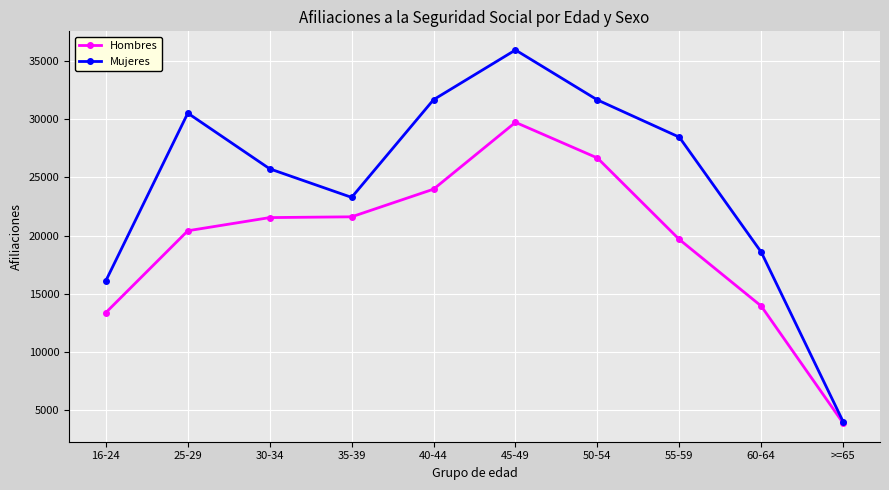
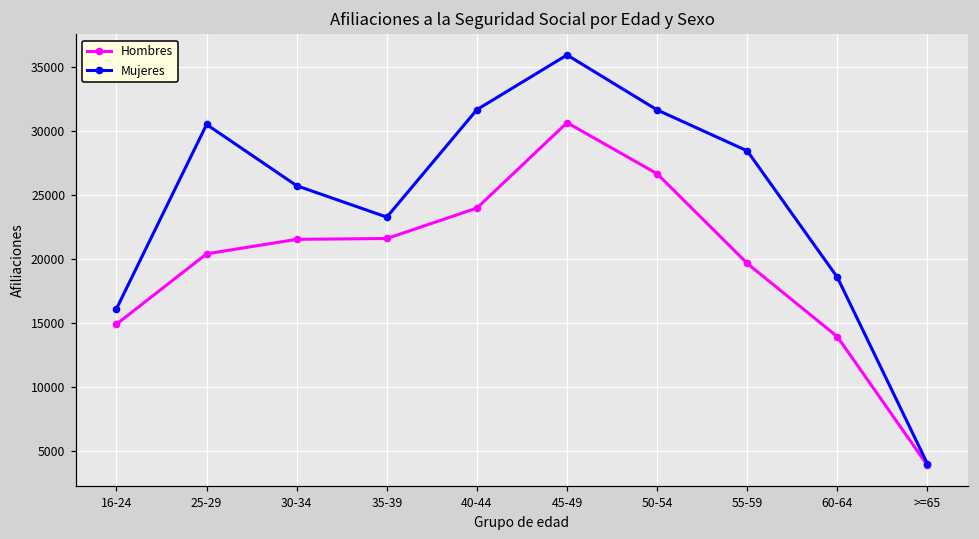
Hombres, 16-24: 13400 -> 14900
Hombres, 45-49: 29700 -> 30600
